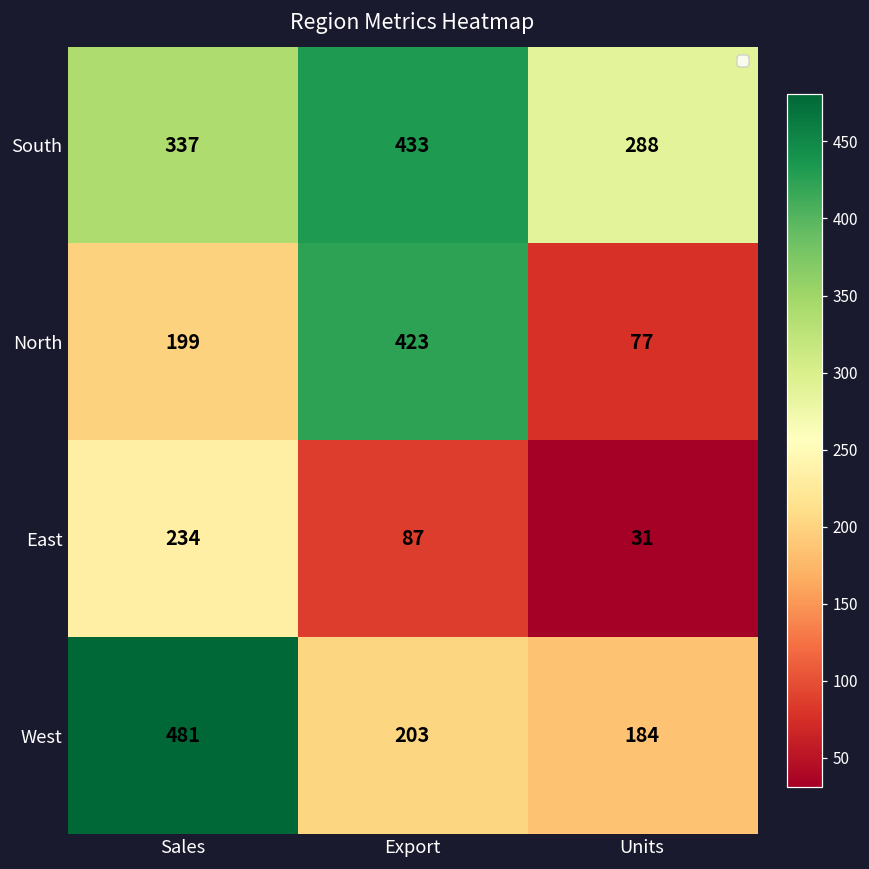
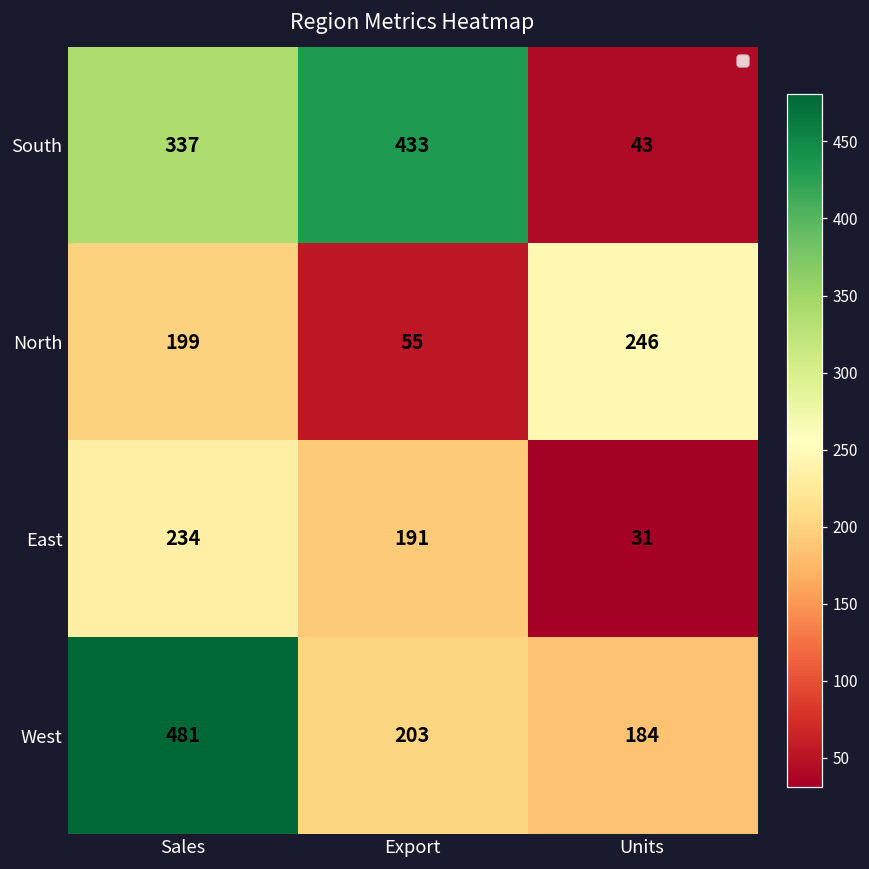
South, Units: 288 -> 43
North, Export: 423 -> 55
North, Units: 77 -> 246
East, Export: 87 -> 191
